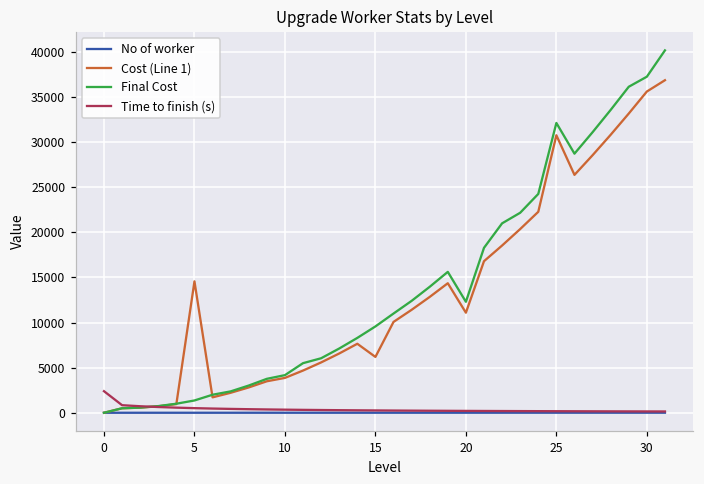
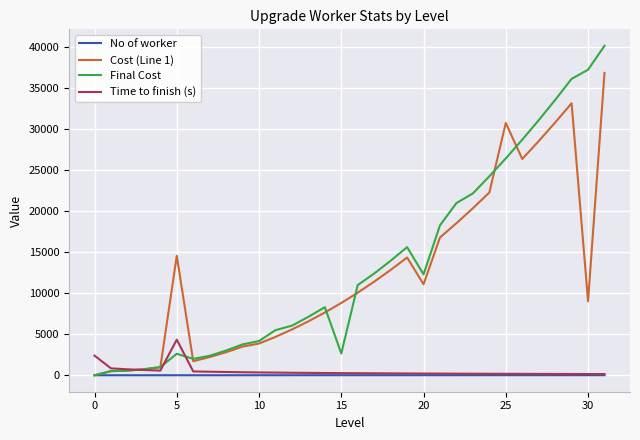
Final Cost, 5: 1000 -> 3000
Time to finish (s), 5: 1000 -> 4000
Cost (Line 1), 15: 6000 -> 9000
Final Cost, 15: 10000 -> 3000
Final Cost, 25: 32000 -> 26000
Cost (Line 1), 30: 36000 -> 9000
